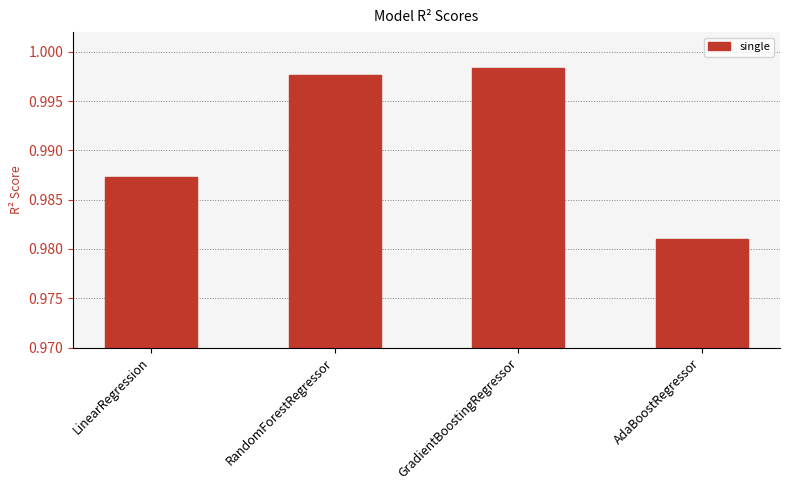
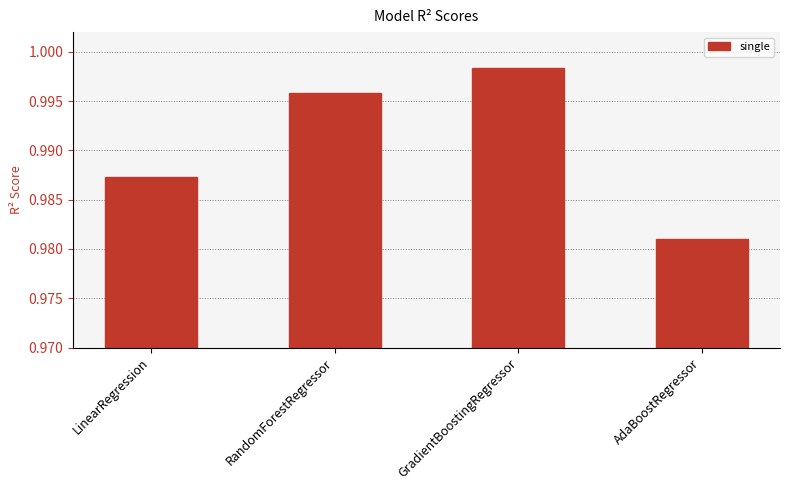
RandomForestRegressor: 0.998 -> 0.996
